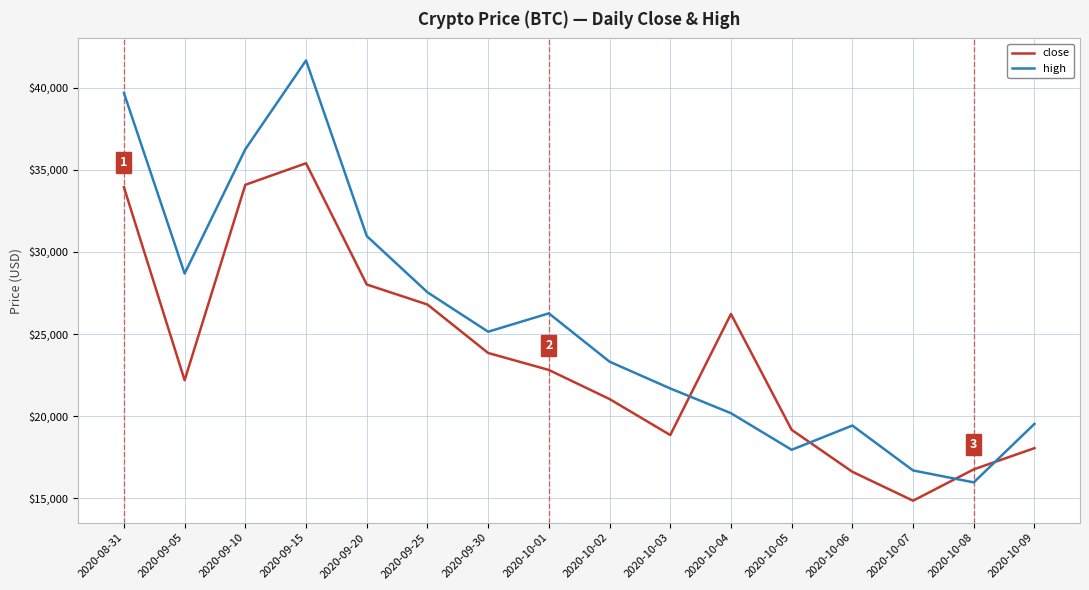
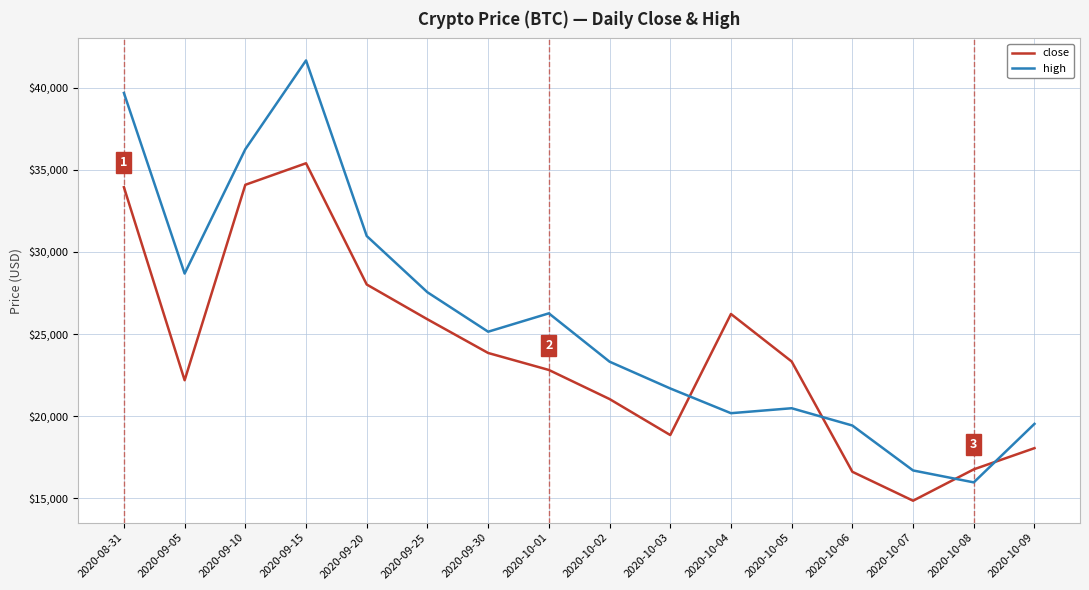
close, 2020-09-25: $26,800 -> $25,900
close, 2020-10-05: $19,200 -> $23,300
high, 2020-10-05: $17,900 -> $20,500
